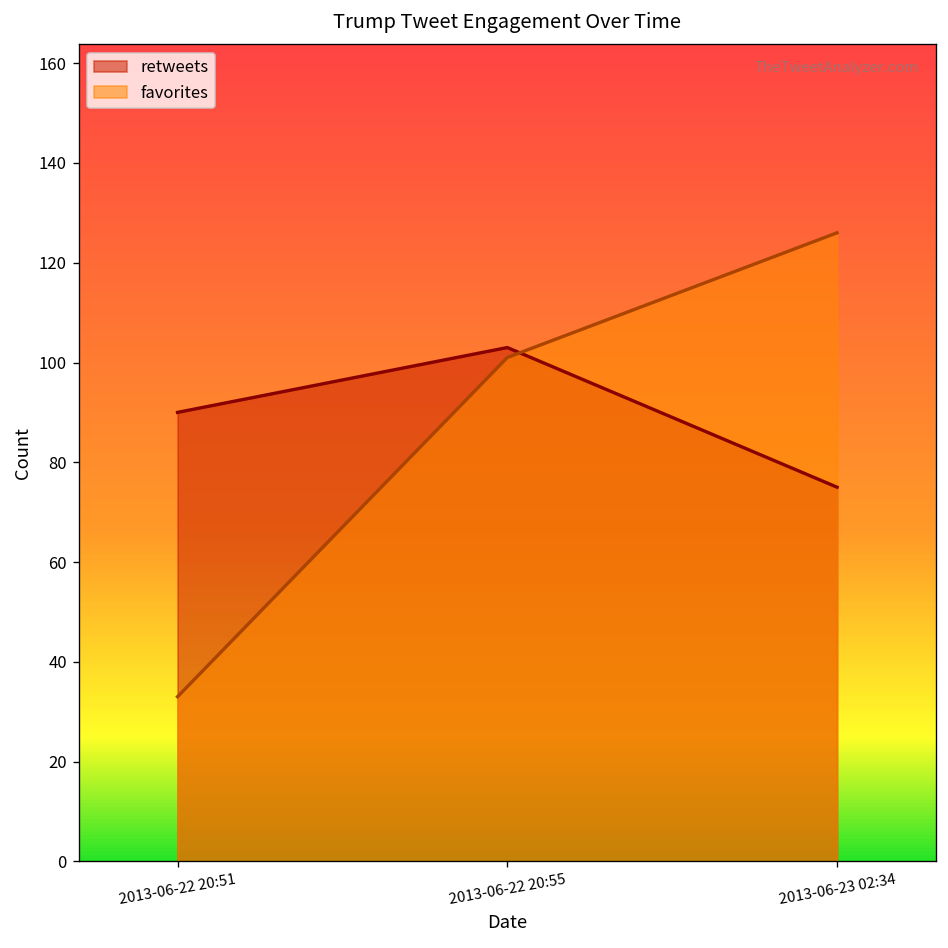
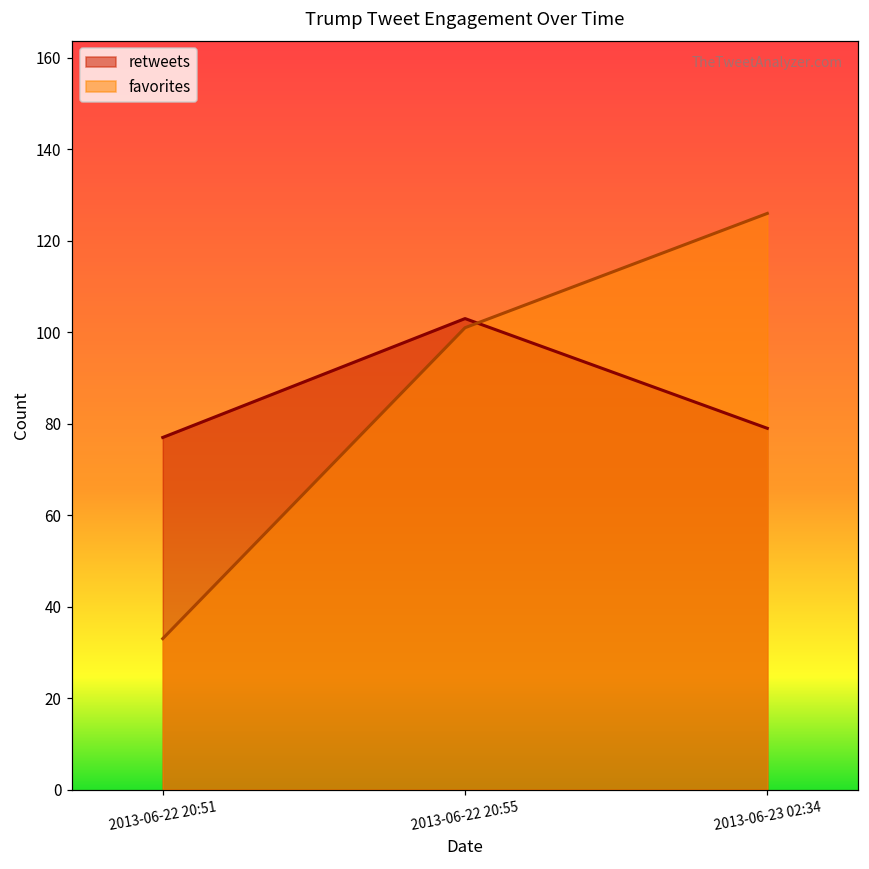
retweets, 2013-06-22 20:51: 90 -> 77
retweets, 2013-06-23 02:34: 75 -> 79
